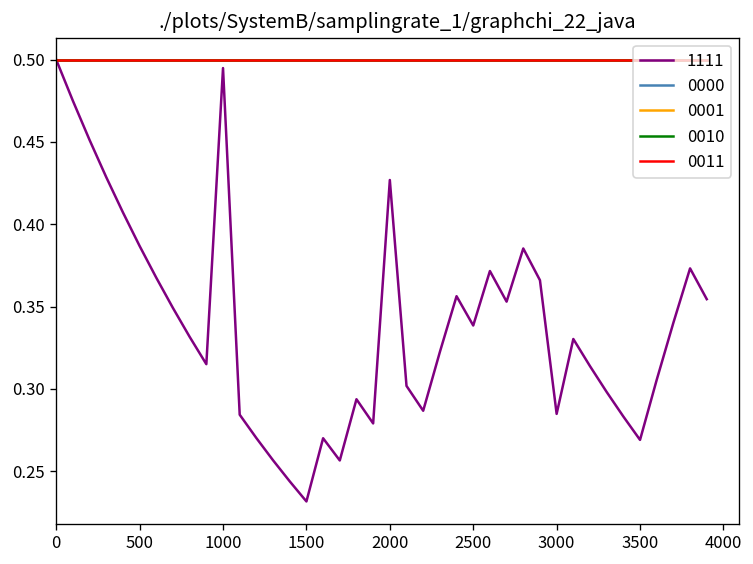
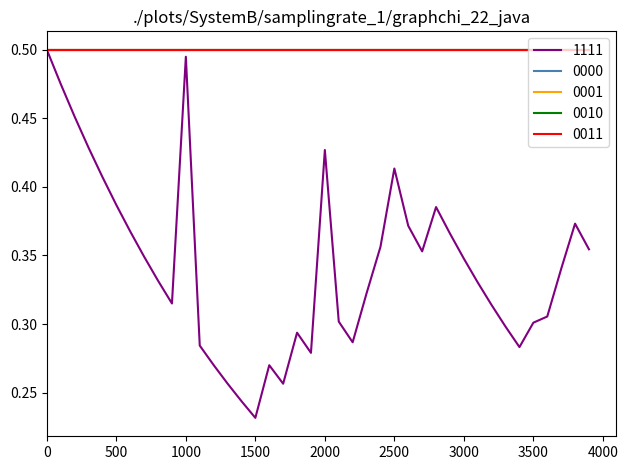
1111, 2500: 0.339 -> 0.413
1111, 3000: 0.285 -> 0.348
1111, 3500: 0.269 -> 0.301
